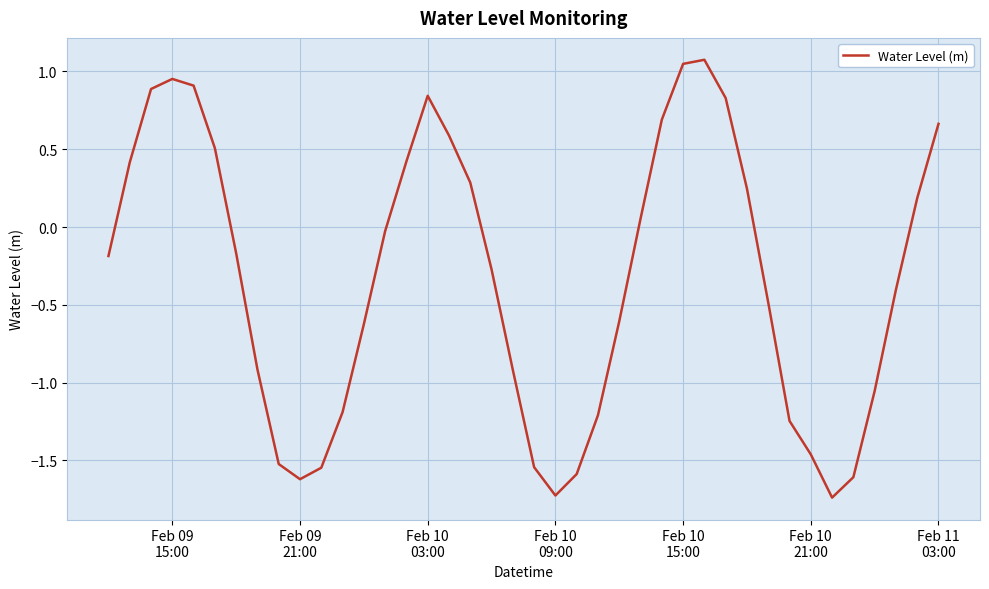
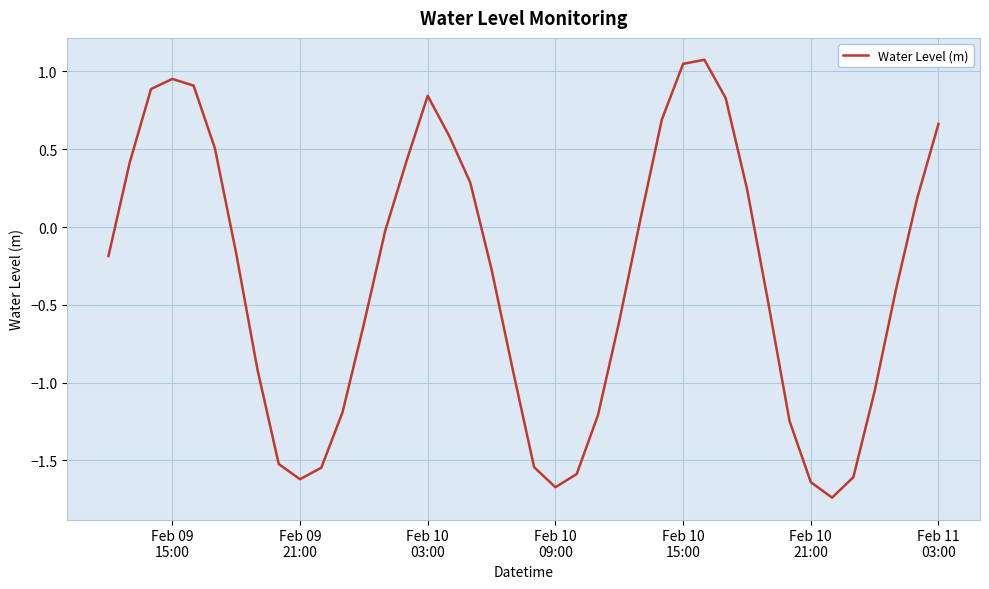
Feb 10 09:00: -1.73 -> -1.67
Feb 10 21:00: -1.46 -> -1.64
